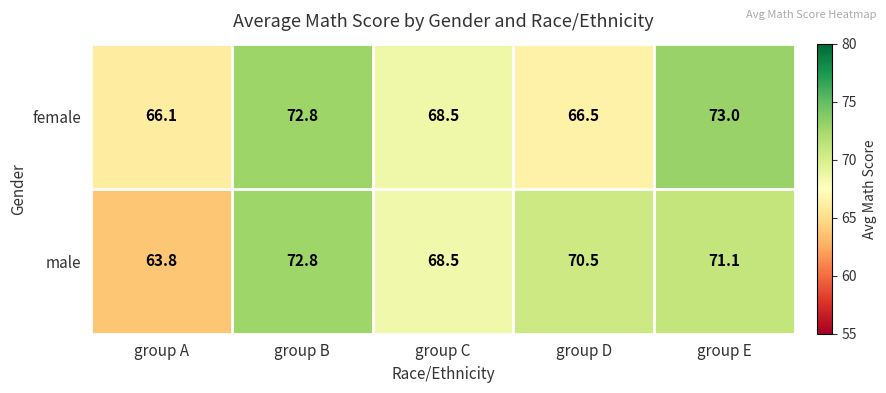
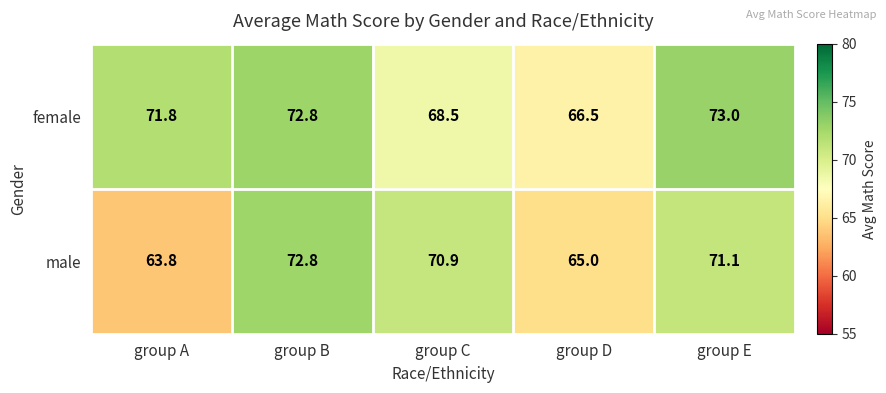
female, group A: 66.1 -> 71.8
male, group C: 68.5 -> 70.9
male, group D: 70.5 -> 65.0
